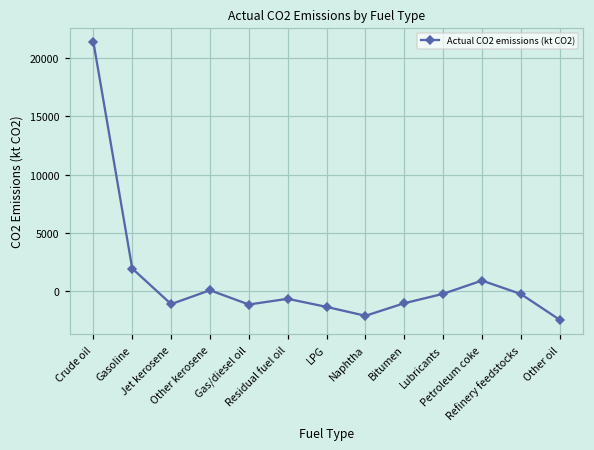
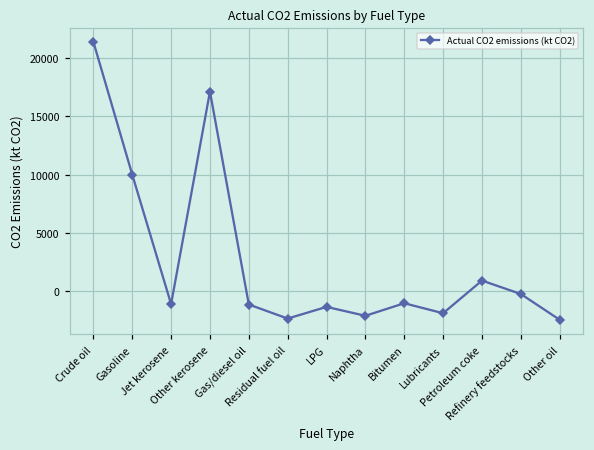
Gasoline: 1900 -> 10000
Other kerosene: 100 -> 17100
Residual fuel oil: -700 -> -2400
Lubricants: -300 -> -1900
